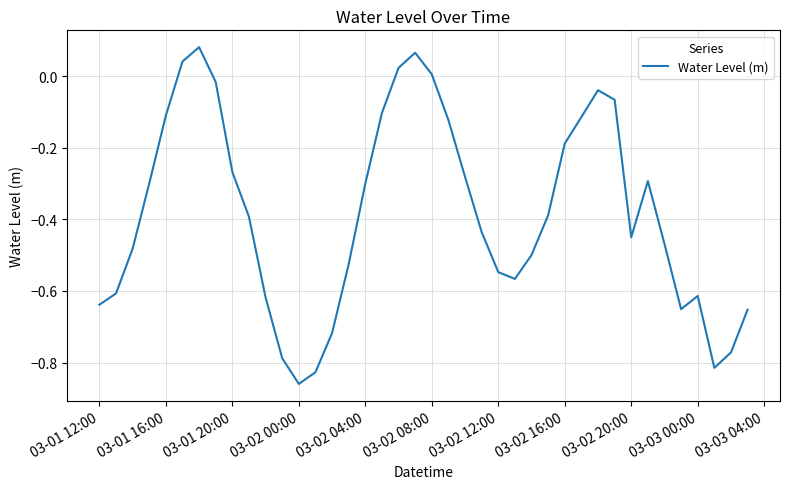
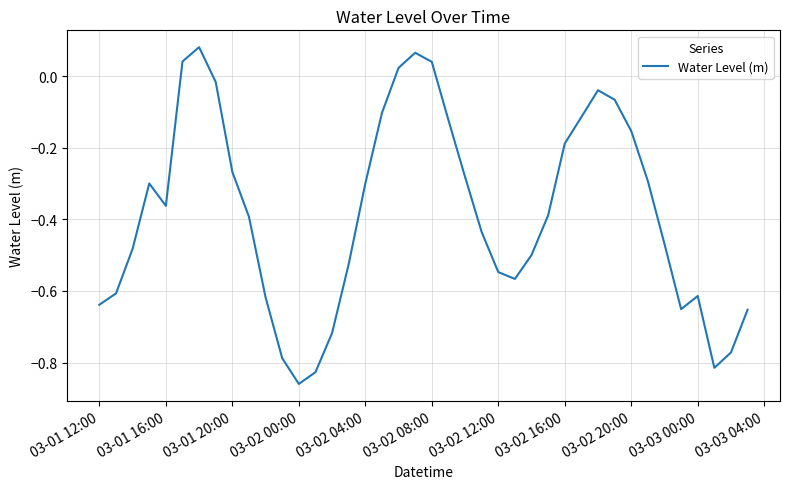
03-01 16:00: -0.11 -> -0.36
03-02 08:00: 0.01 -> 0.04
03-02 20:00: -0.45 -> -0.15
